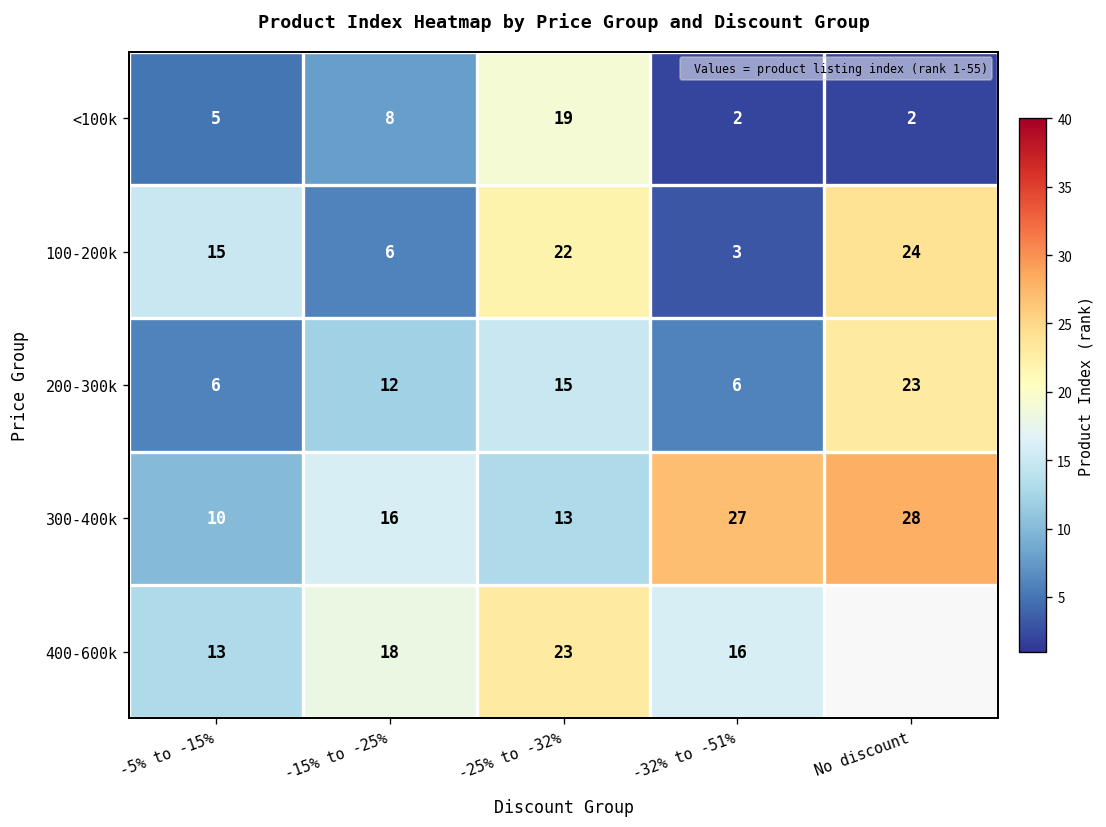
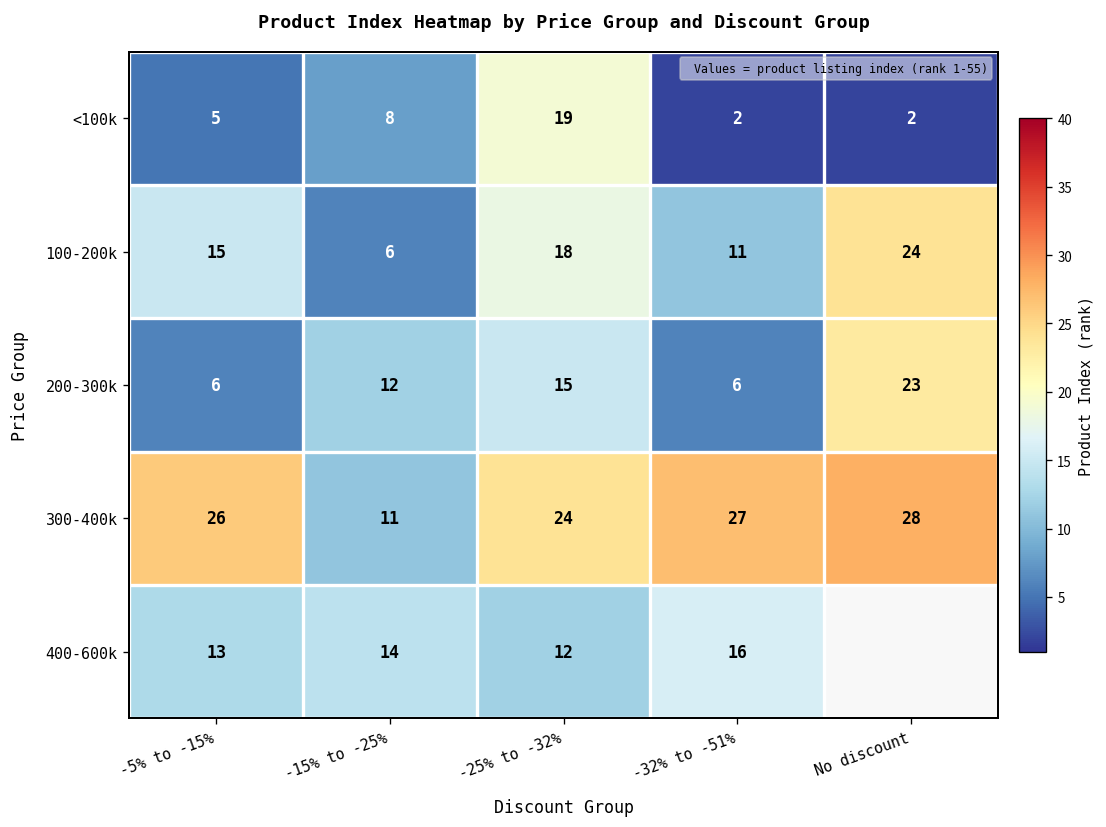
100-200k, -25% to -32%: 22 -> 18
100-200k, -32% to -51%: 3 -> 11
300-400k, -5% to -15%: 10 -> 26
300-400k, -15% to -25%: 16 -> 11
300-400k, -25% to -32%: 13 -> 24
400-600k, -15% to -25%: 18 -> 14
400-600k, -25% to -32%: 23 -> 12
